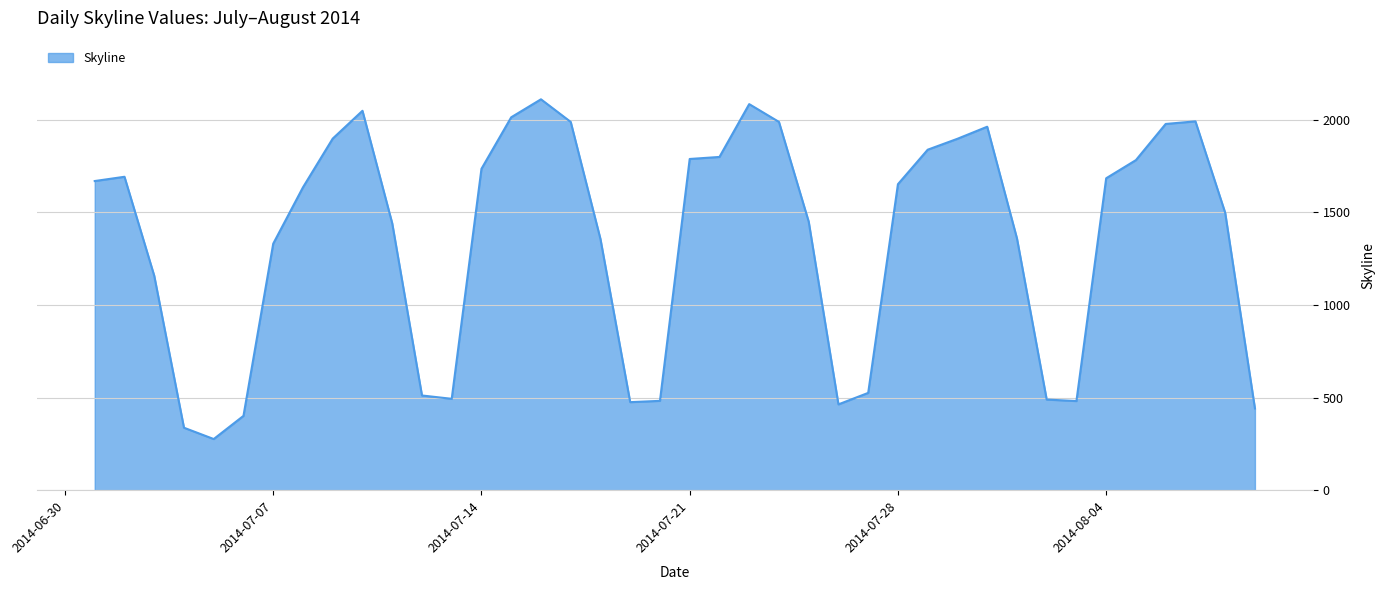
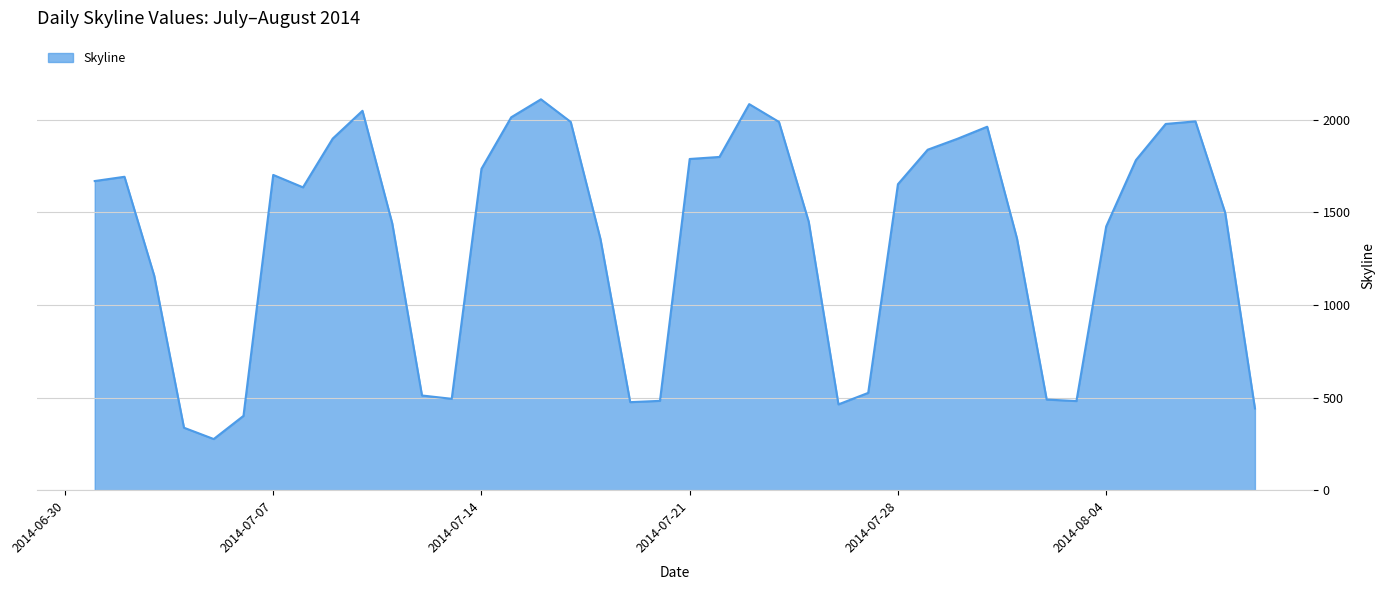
2014-07-07: 1330 -> 1700
2014-08-04: 1680 -> 1420
